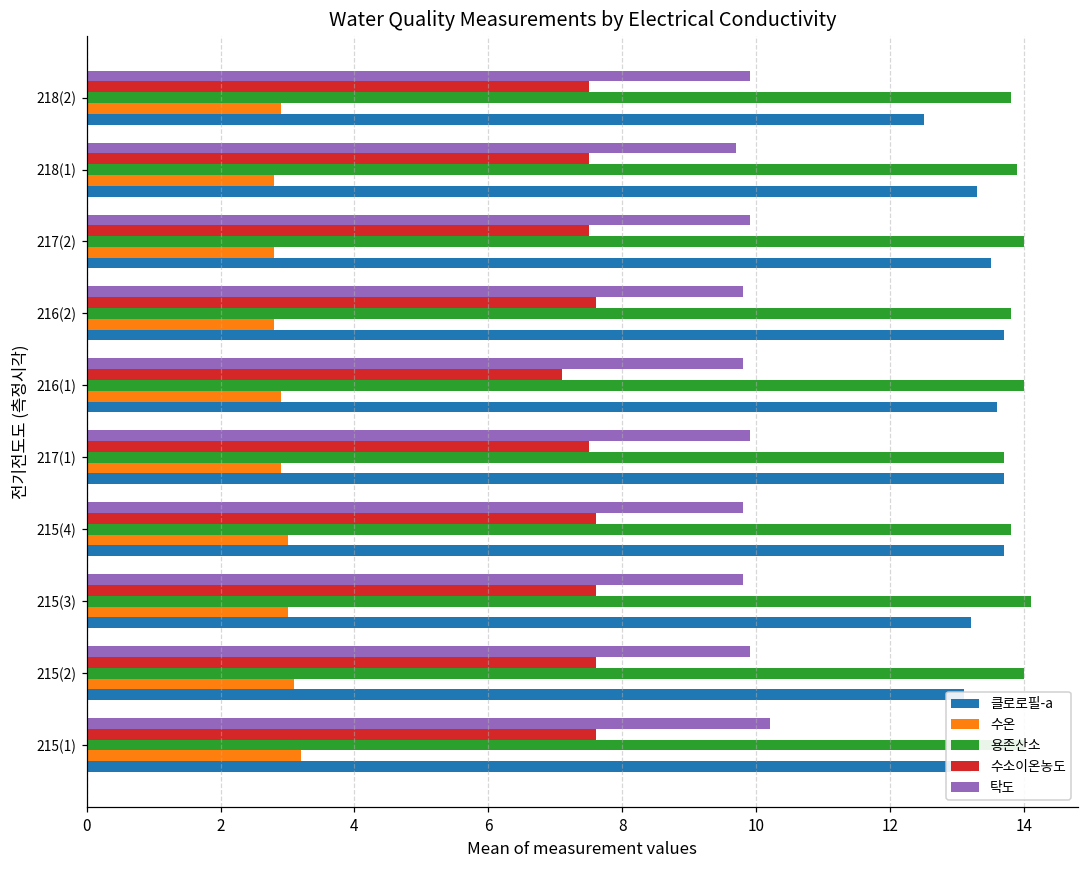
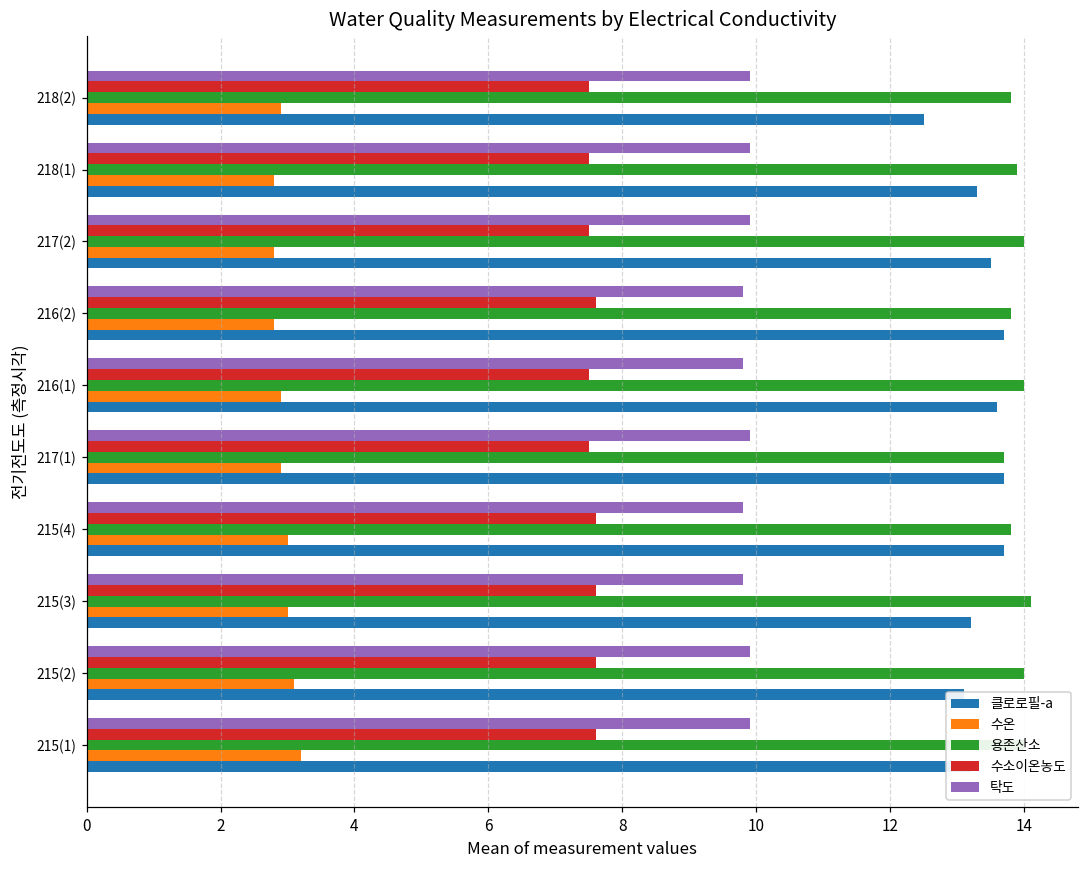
탁도, 218(1): 9.7 -> 9.9
수소이온농도, 216(1): 7.1 -> 7.5
탁도, 215(1): 10.2 -> 9.9
